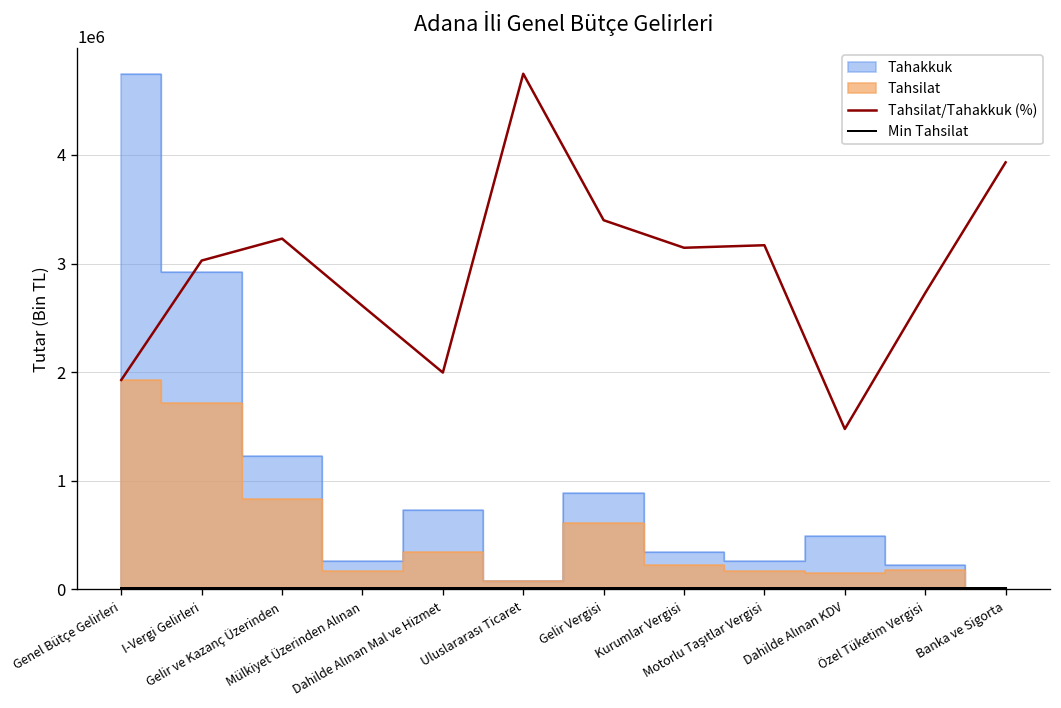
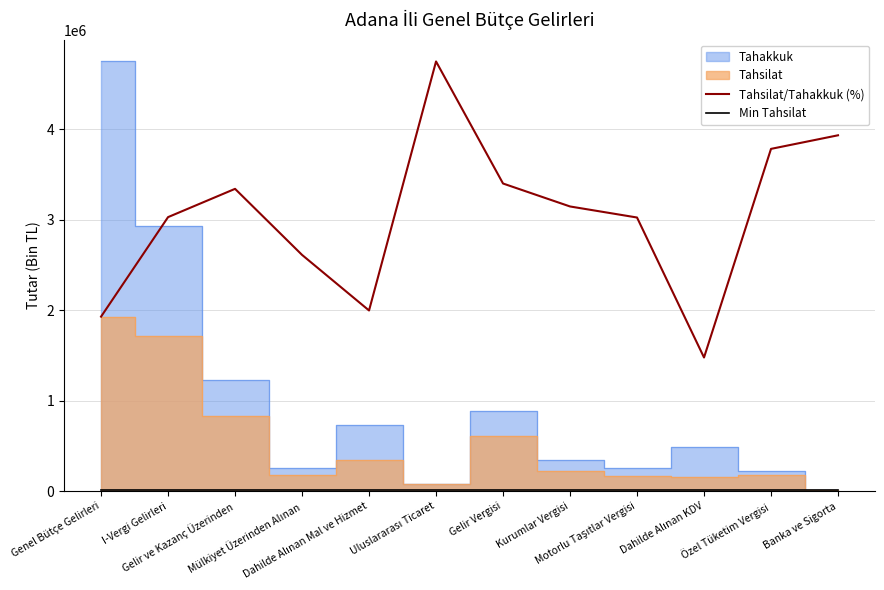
Tahsilat/Tahakkuk (%), Gelir ve Kazanç Üzerinden: 3200000 -> 3300000
Tahsilat/Tahakkuk (%), Motorlu Taşıtlar Vergisi: 3200000 -> 3000000
Tahsilat/Tahakkuk (%), Özel Tüketim Vergisi: 2700000 -> 3800000
